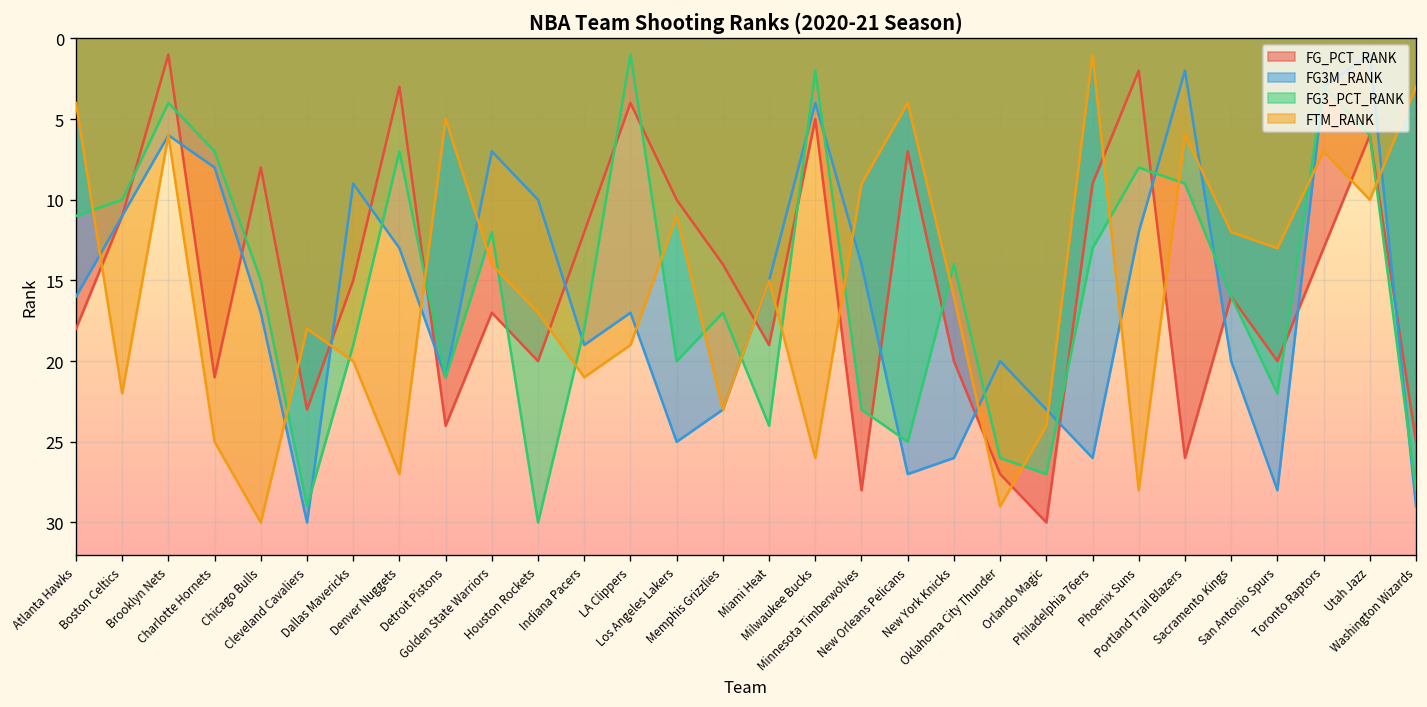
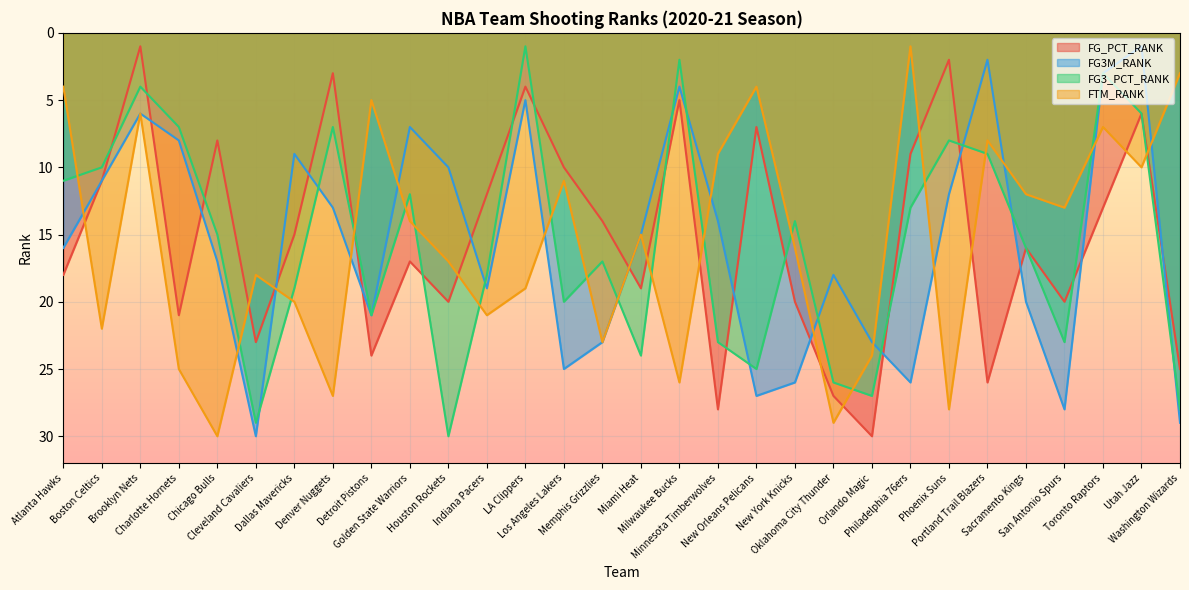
FG3M_RANK, LA Clippers: 17 -> 5
FG3M_RANK, Oklahoma City Thunder: 20 -> 18
FTM_RANK, Portland Trail Blazers: 6 -> 8
FG3_PCT_RANK, San Antonio Spurs: 22 -> 23
